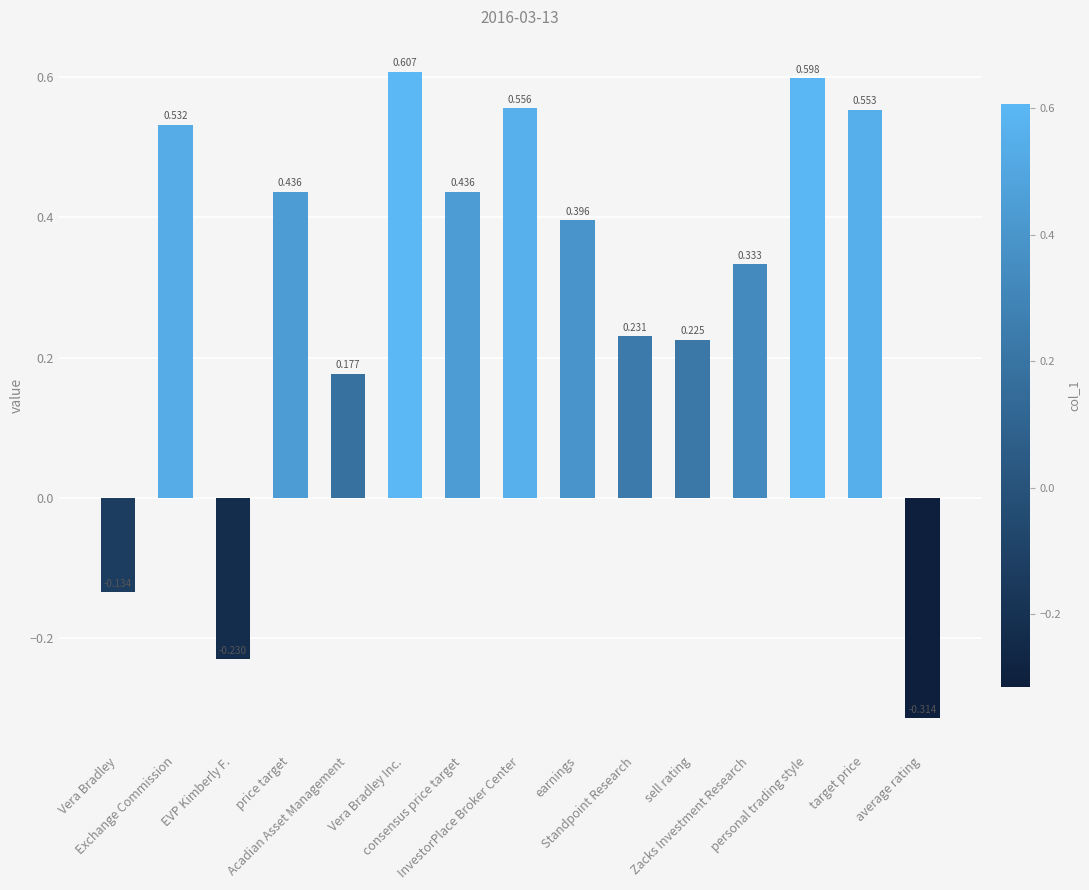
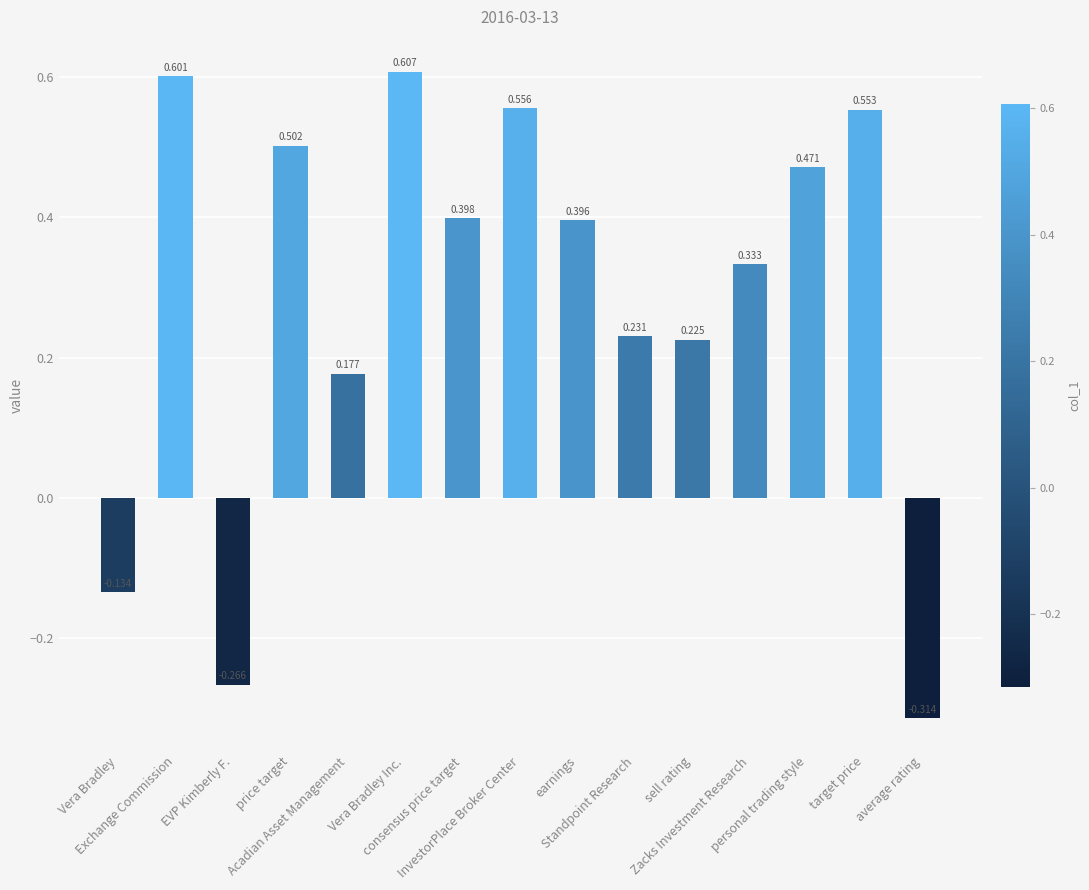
Exchange Commission: 0.532 -> 0.601
EVP Kimberly F.: -0.230 -> -0.266
price target: 0.436 -> 0.502
consensus price target: 0.436 -> 0.398
personal trading style: 0.598 -> 0.471
